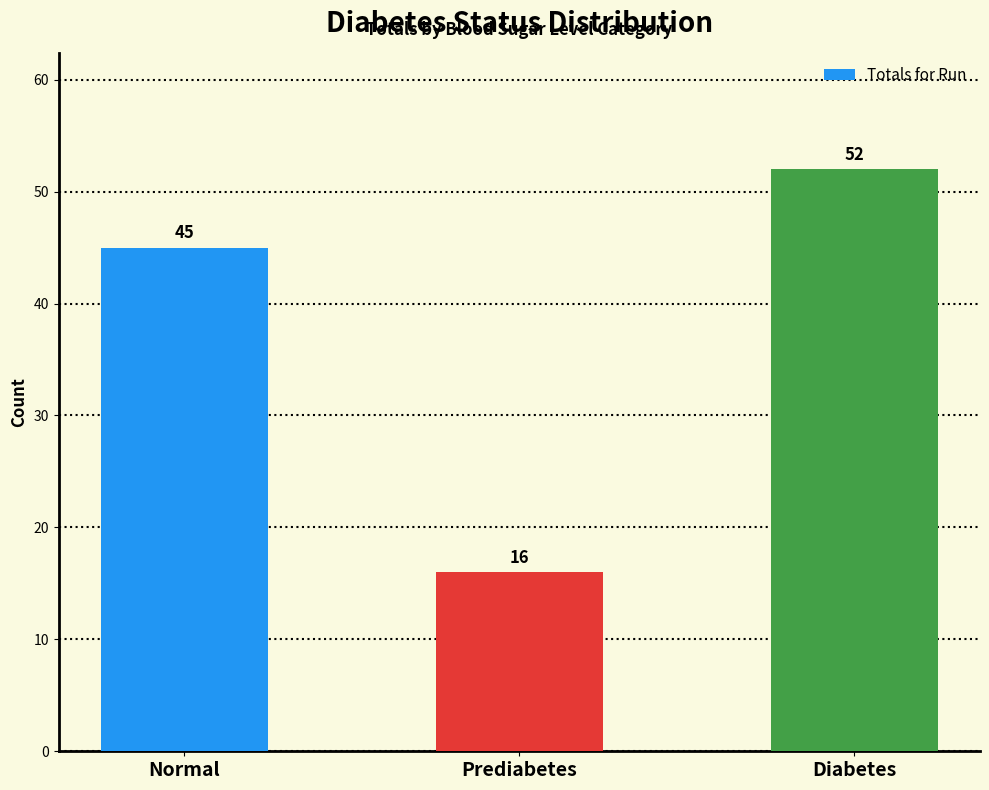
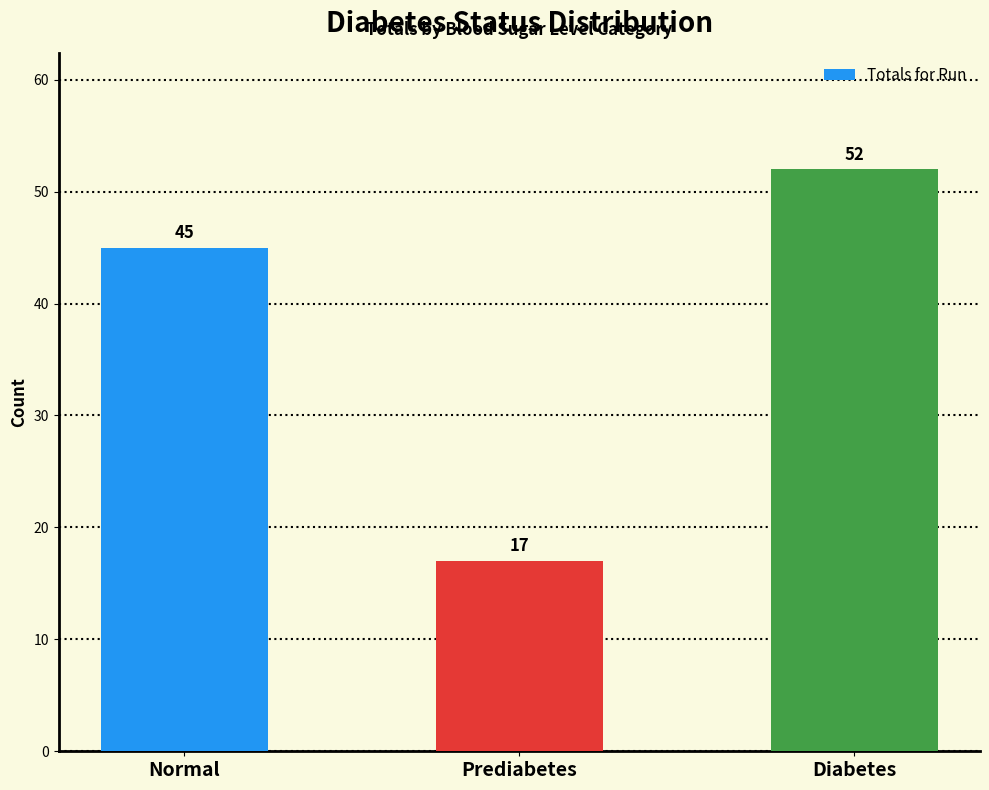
Prediabetes: 16 -> 17
